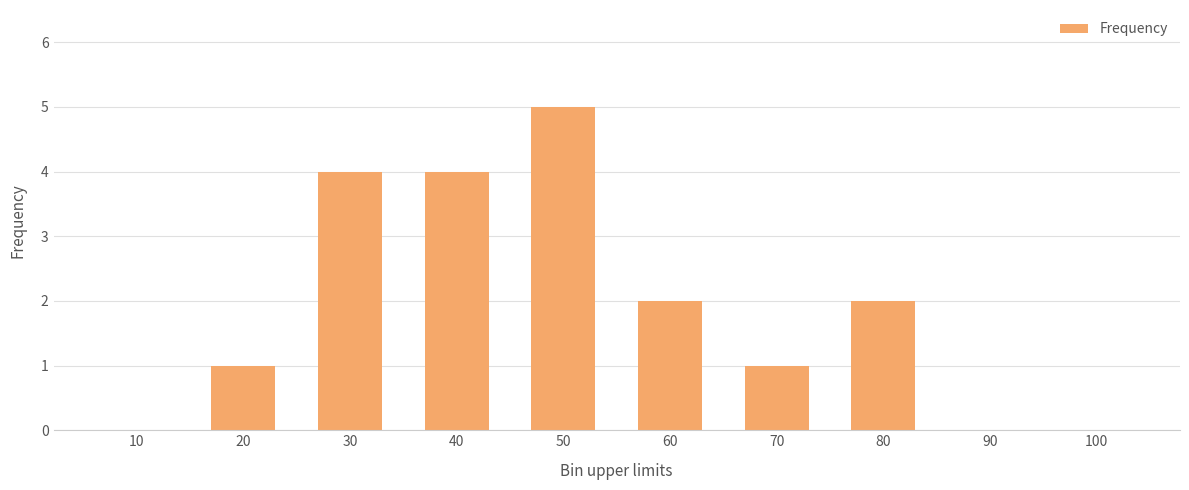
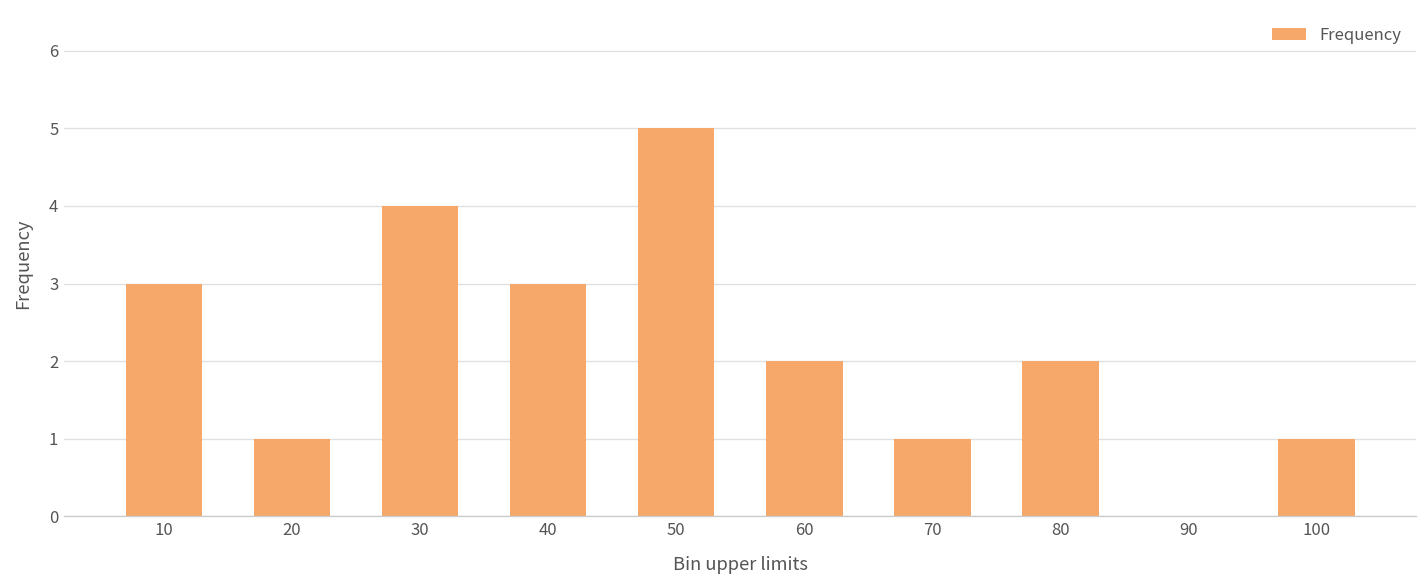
10: 0 -> 3
40: 4 -> 3
100: 0 -> 1
